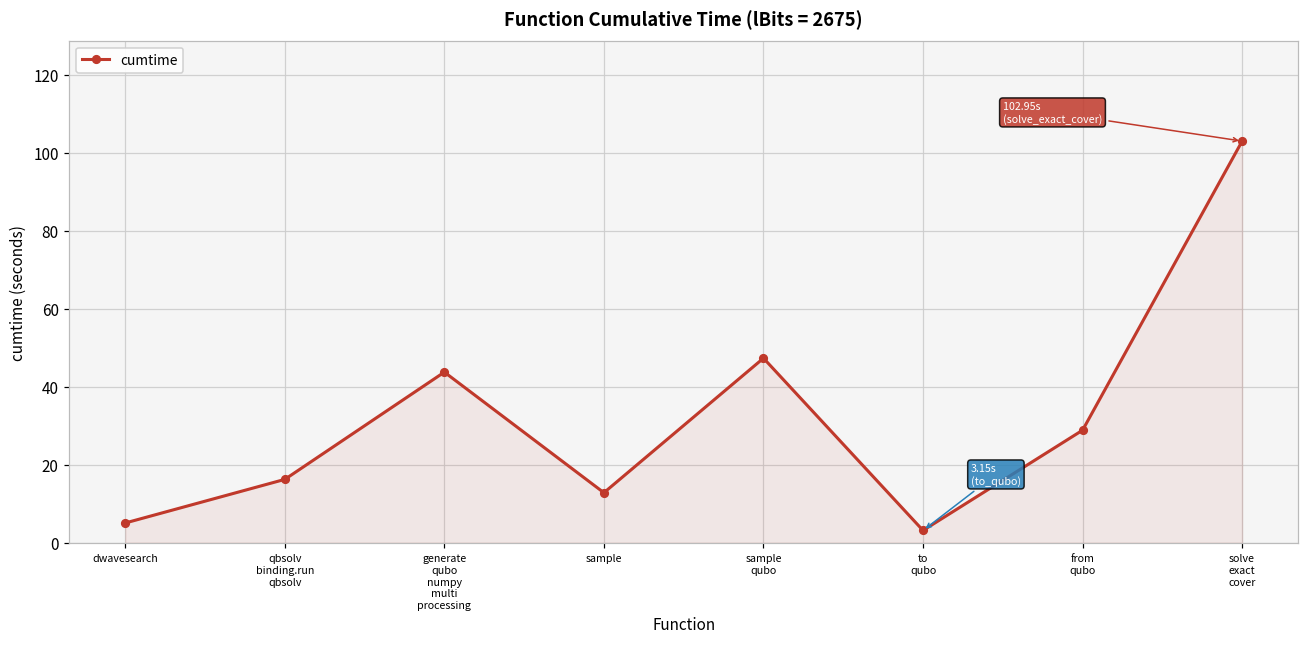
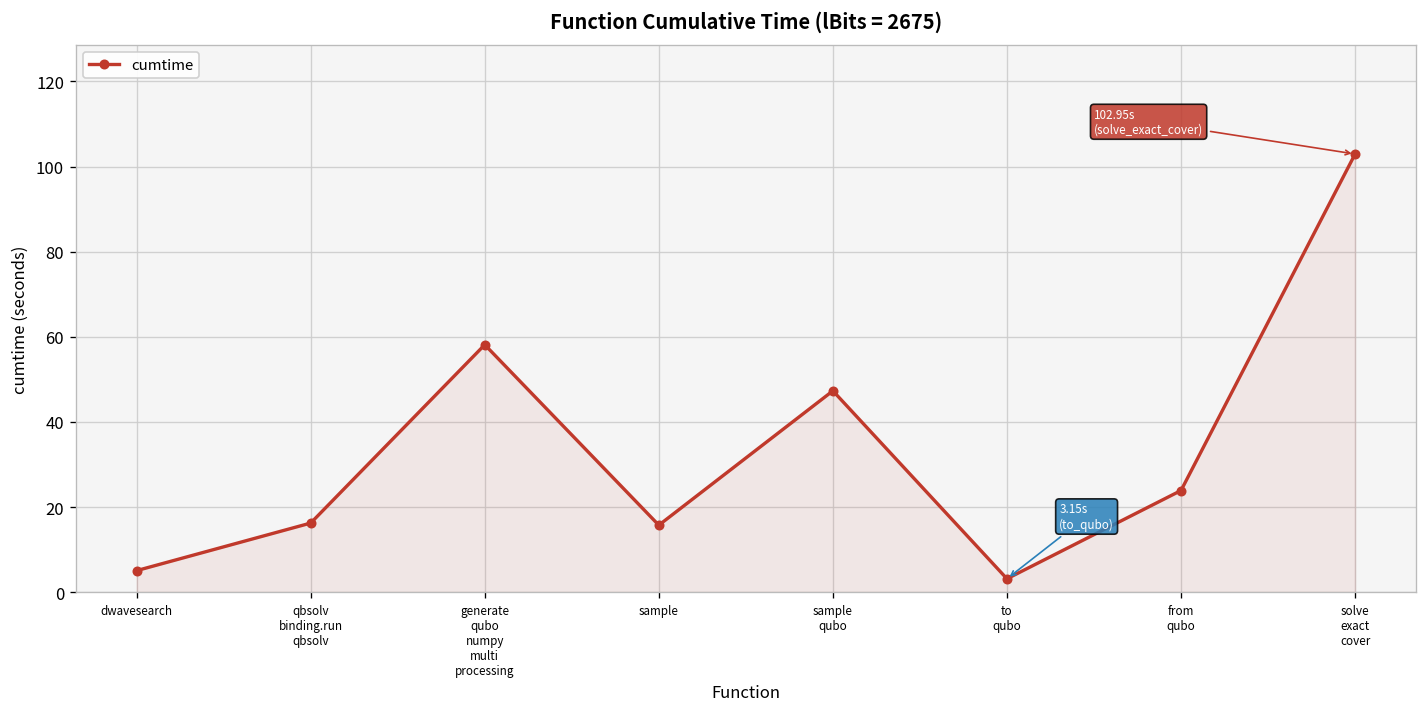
generate qubo numpy multi processing: 44 -> 58
sample: 13 -> 16
from qubo: 29 -> 24
